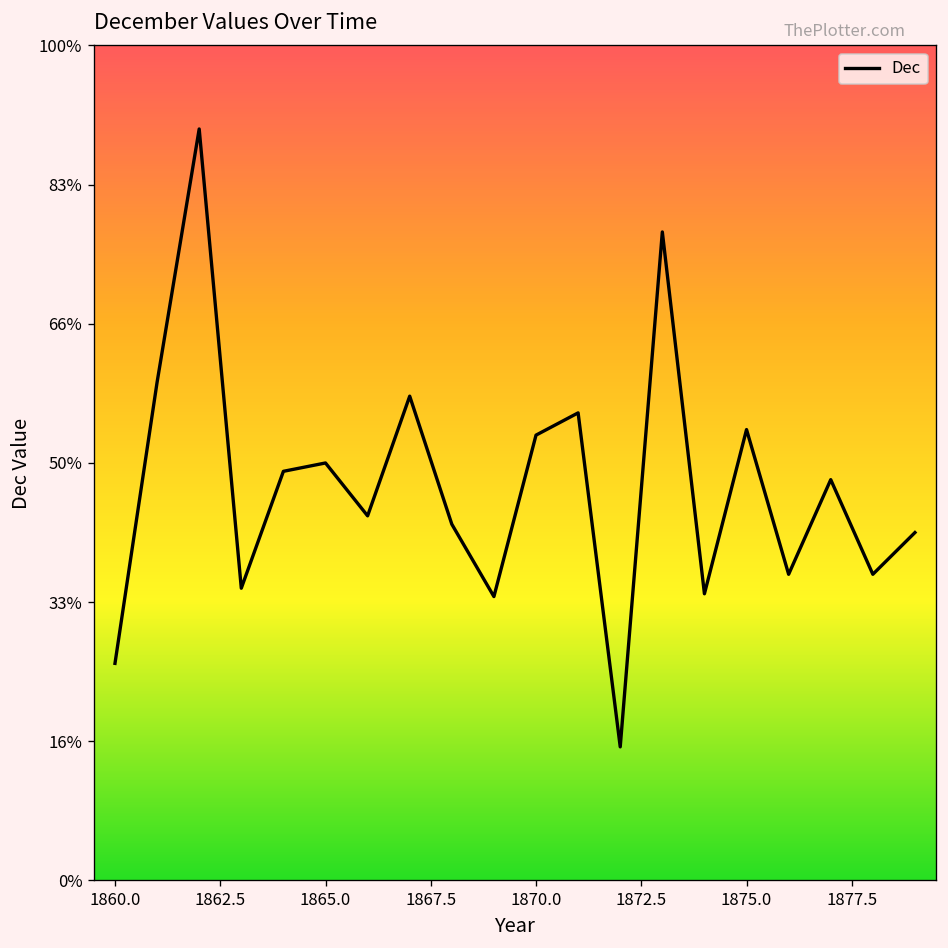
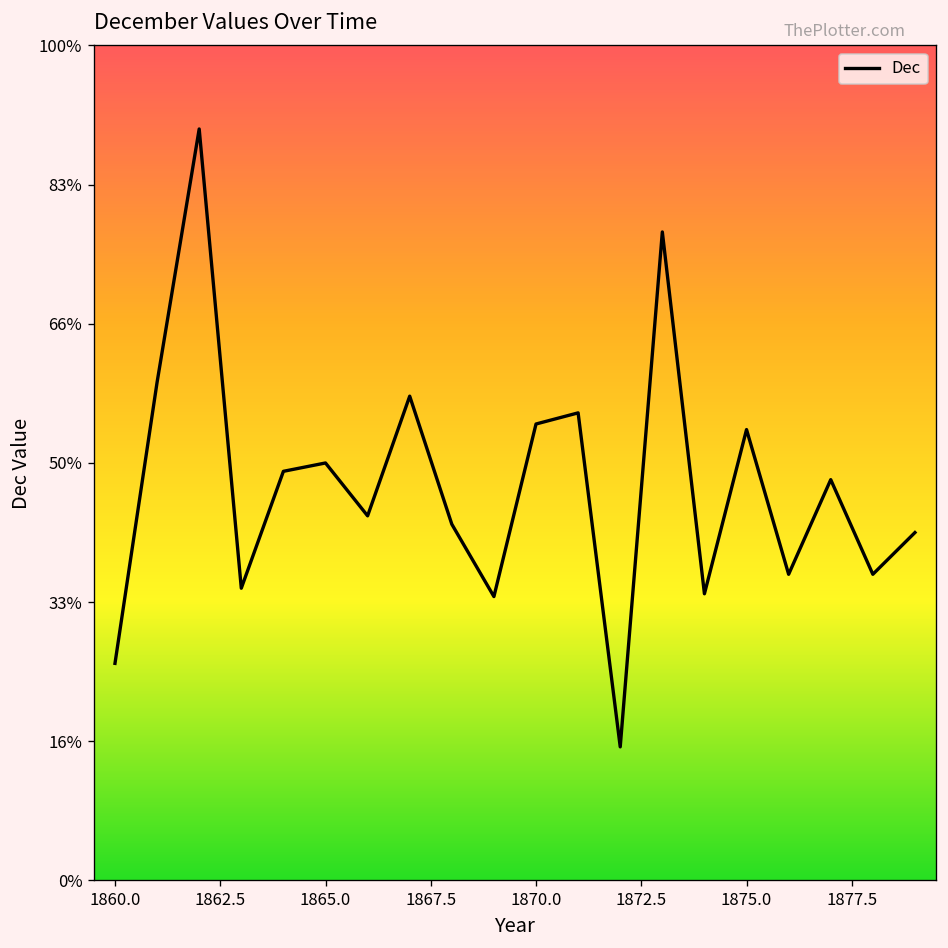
1870.0: 53% -> 55%
